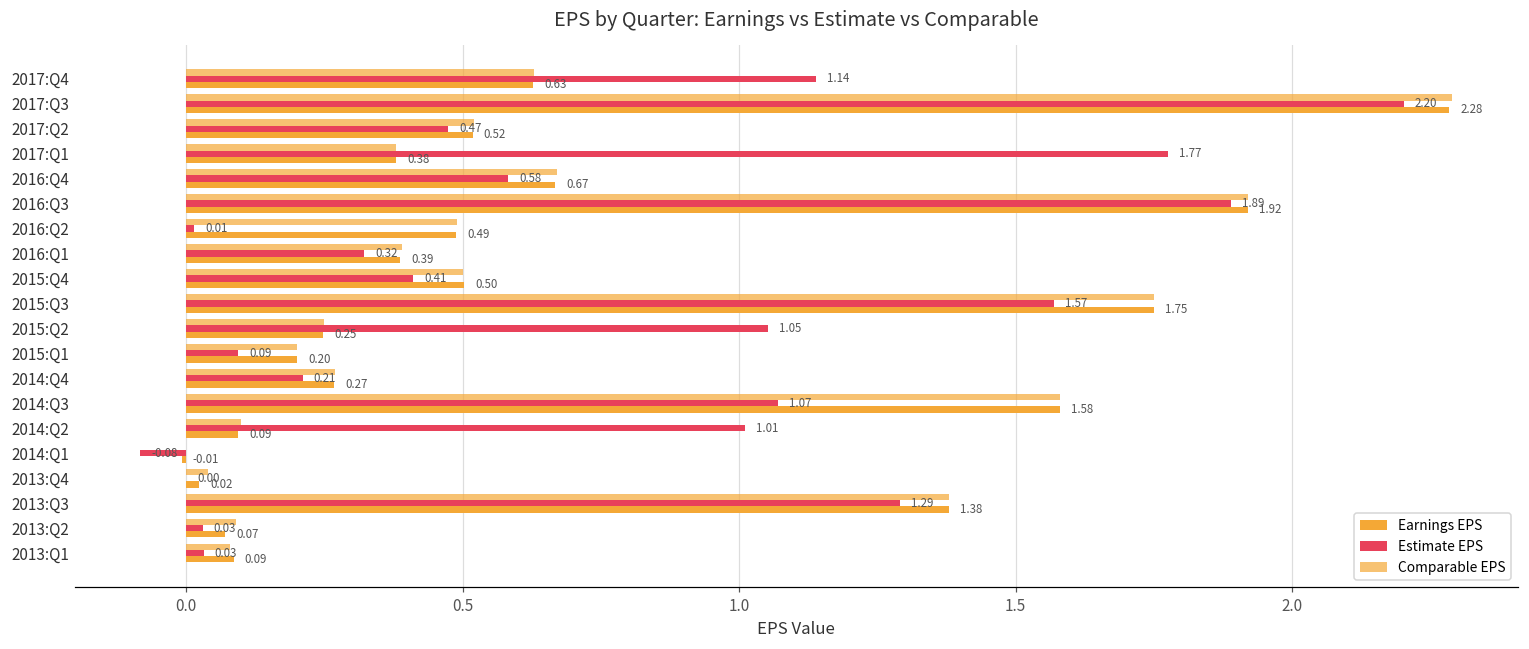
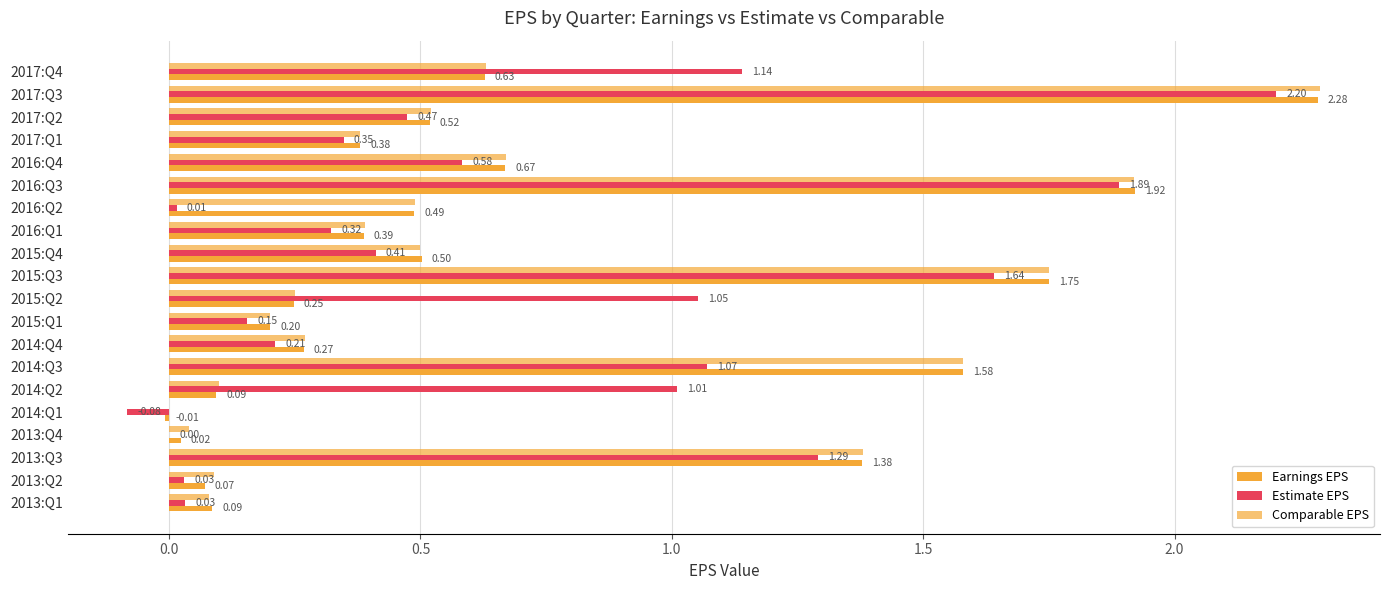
Estimate EPS, 2017:Q1: 1.77 -> 0.35
Estimate EPS, 2015:Q3: 1.57 -> 1.64
Estimate EPS, 2015:Q1: 0.09 -> 0.15
